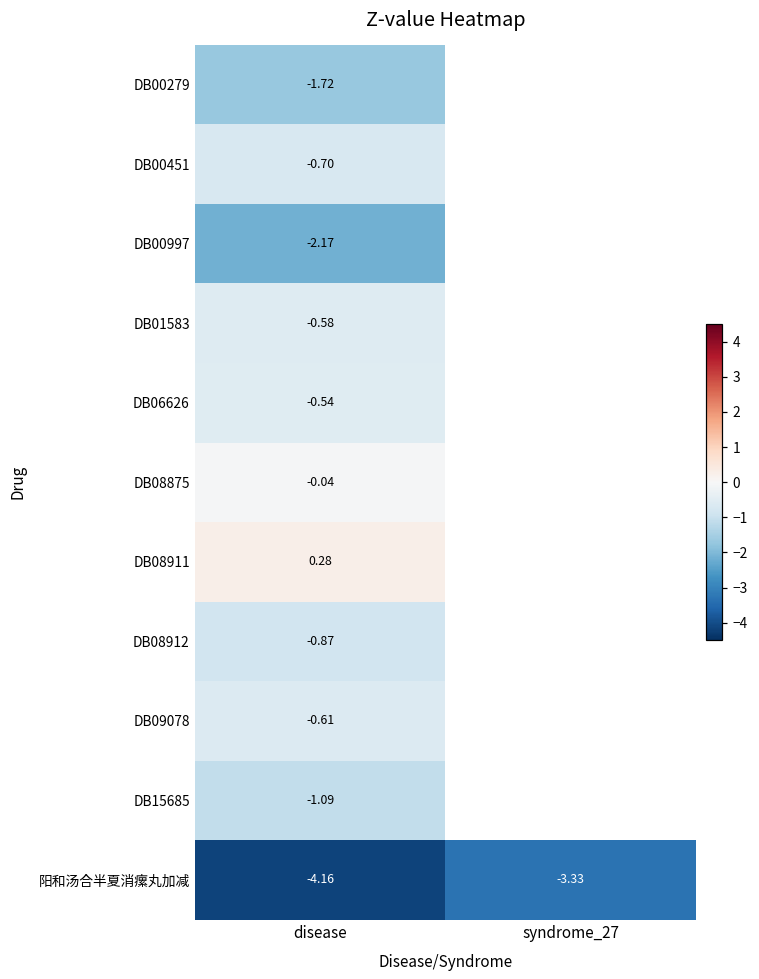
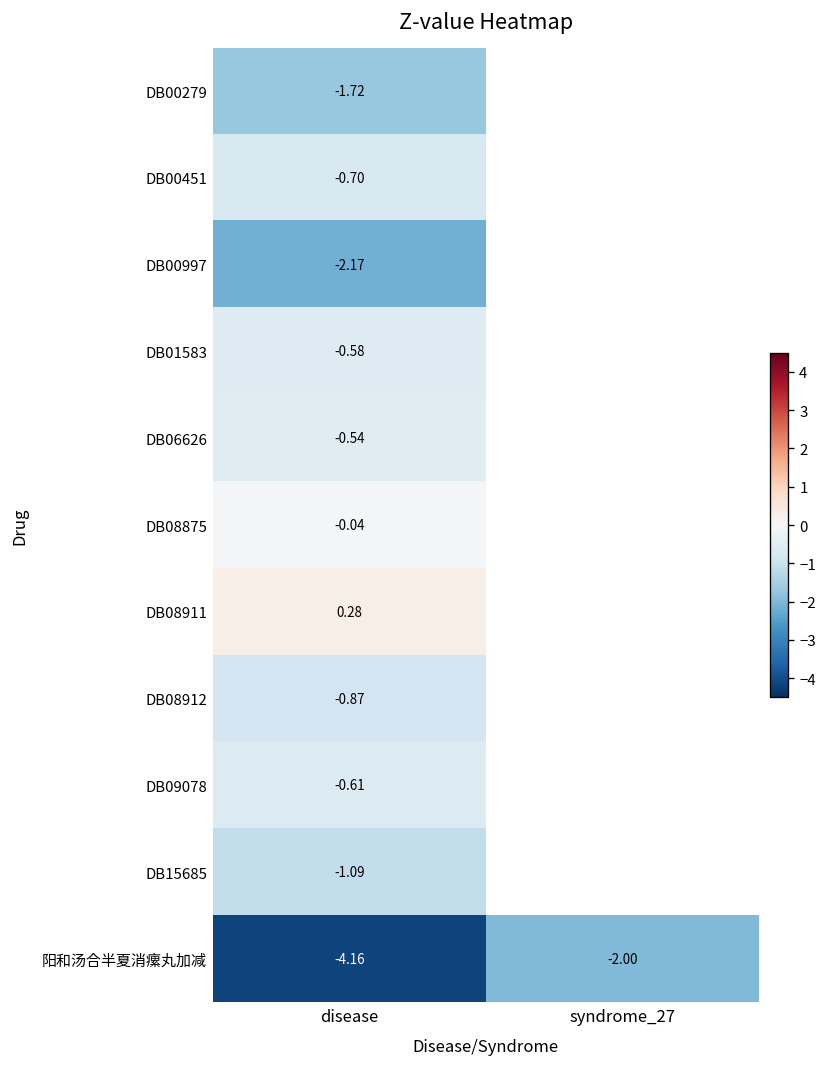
阳和汤合半夏消瘰丸加减, syndrome_27: -3.33 -> -2.00
